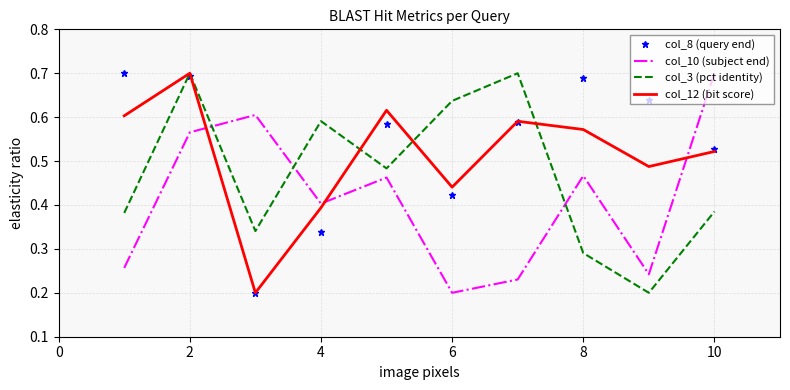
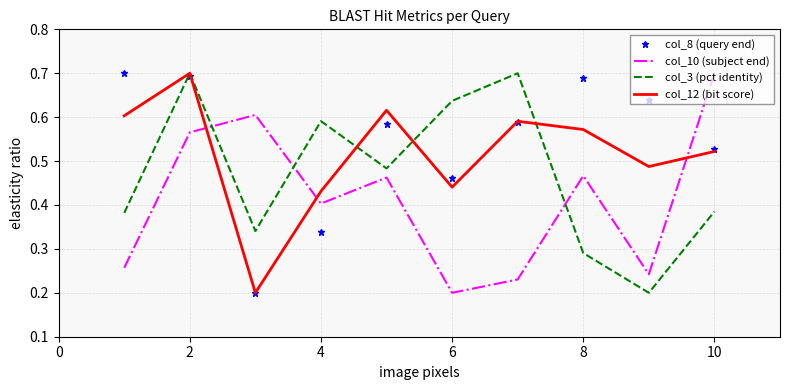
col_12 (bit score), 4: 0.39 -> 0.43
col_8 (query end), 6: 0.42 -> 0.46
